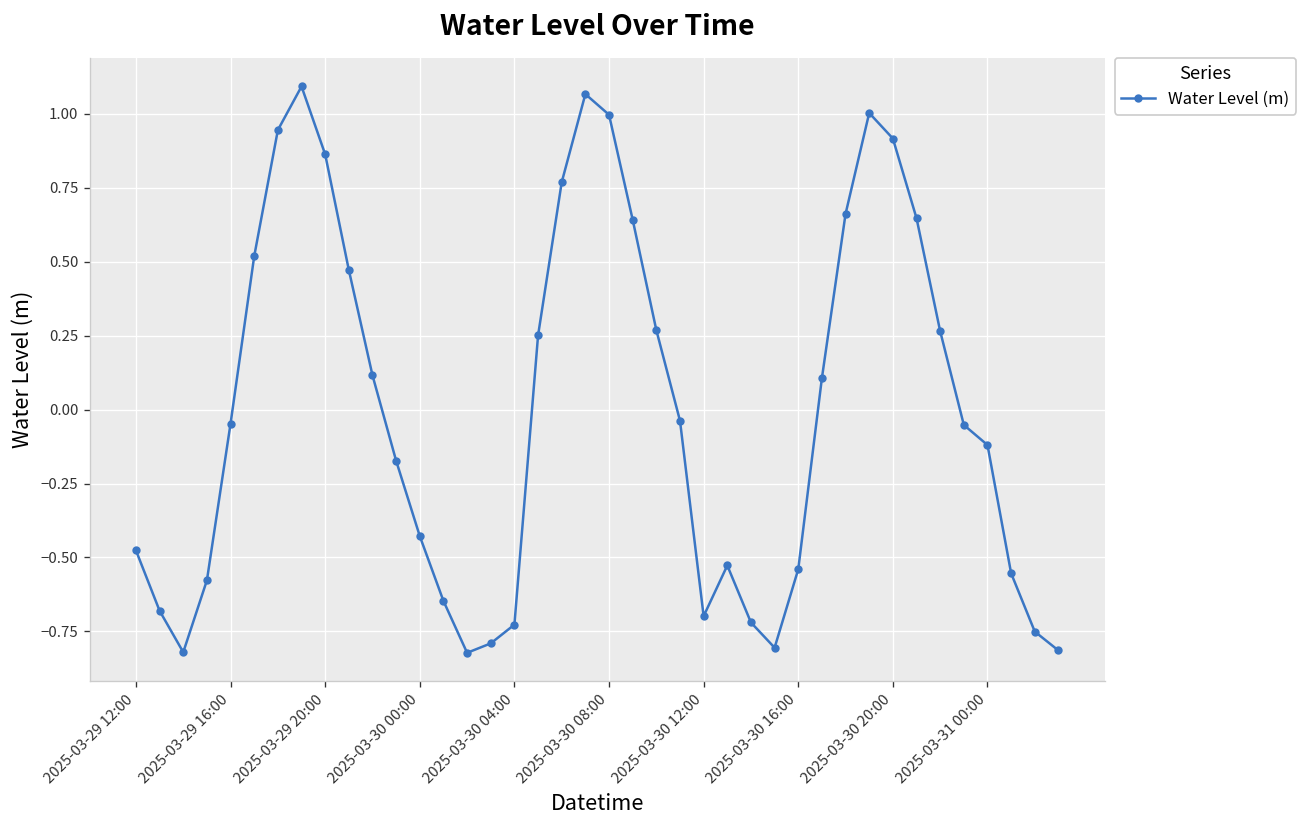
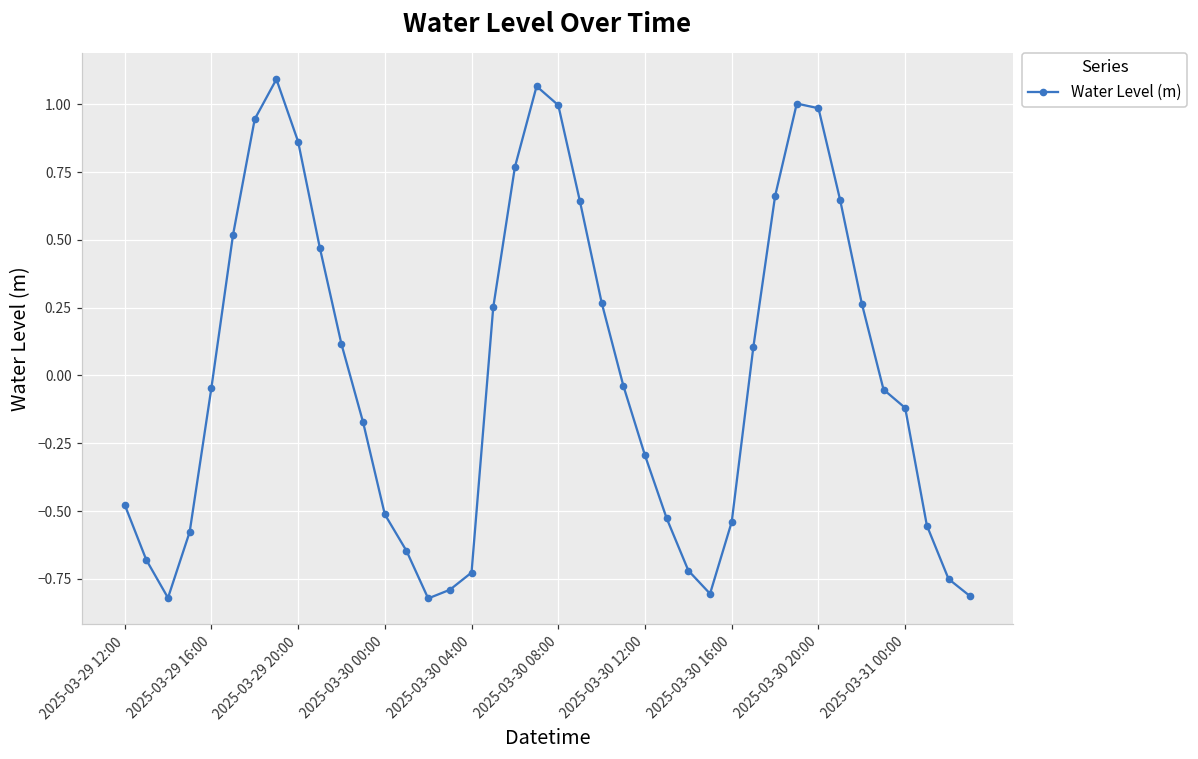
2025-03-30 00:00: -0.43 -> -0.51
2025-03-30 12:00: -0.70 -> -0.29
2025-03-30 20:00: 0.92 -> 0.99
